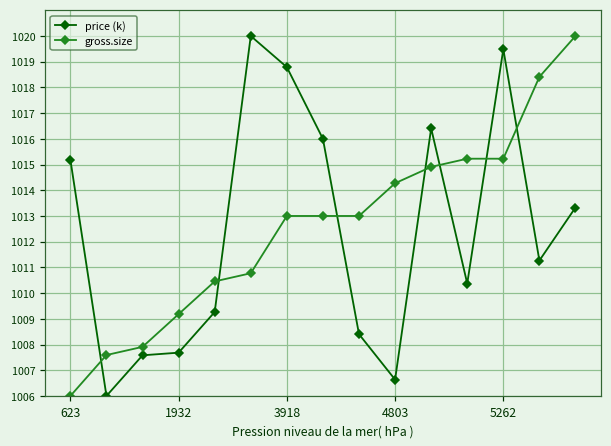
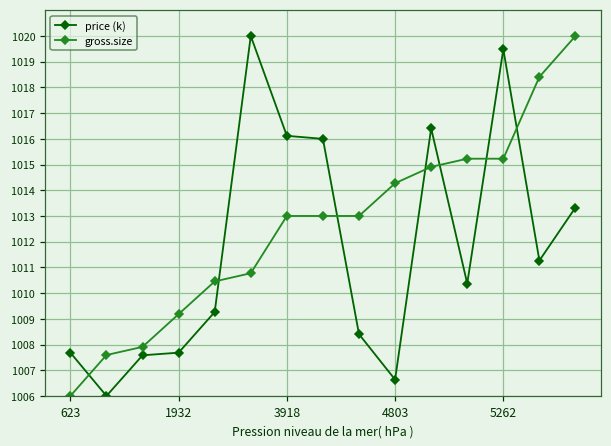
price (k), 623: 1015.2 -> 1007.7
price (k), 3918: 1018.8 -> 1016.1
